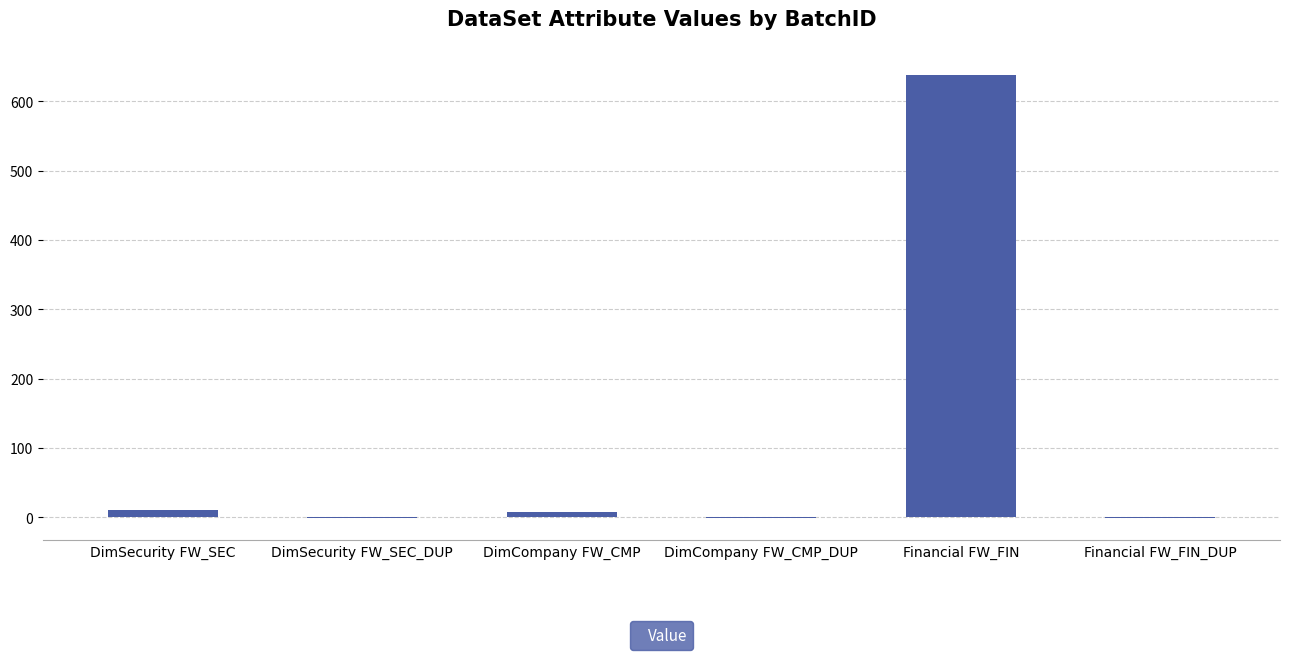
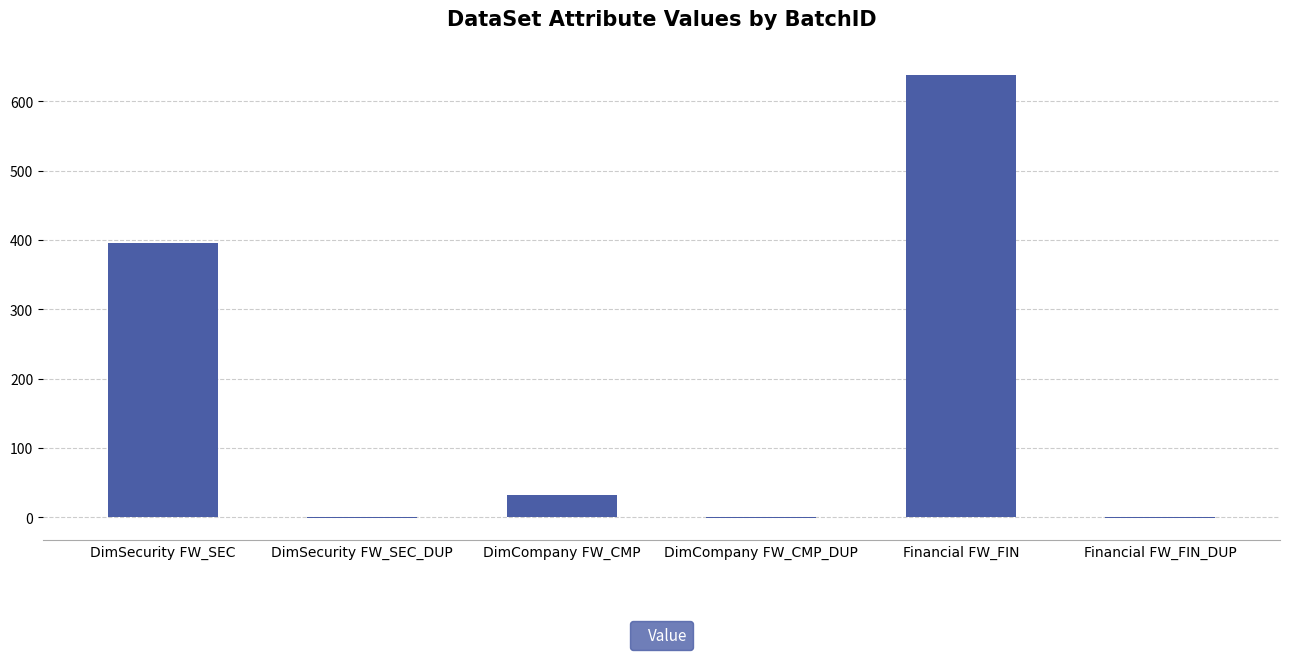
DimSecurity FW_SEC: 10 -> 400
DimCompany FW_CMP: 10 -> 30
